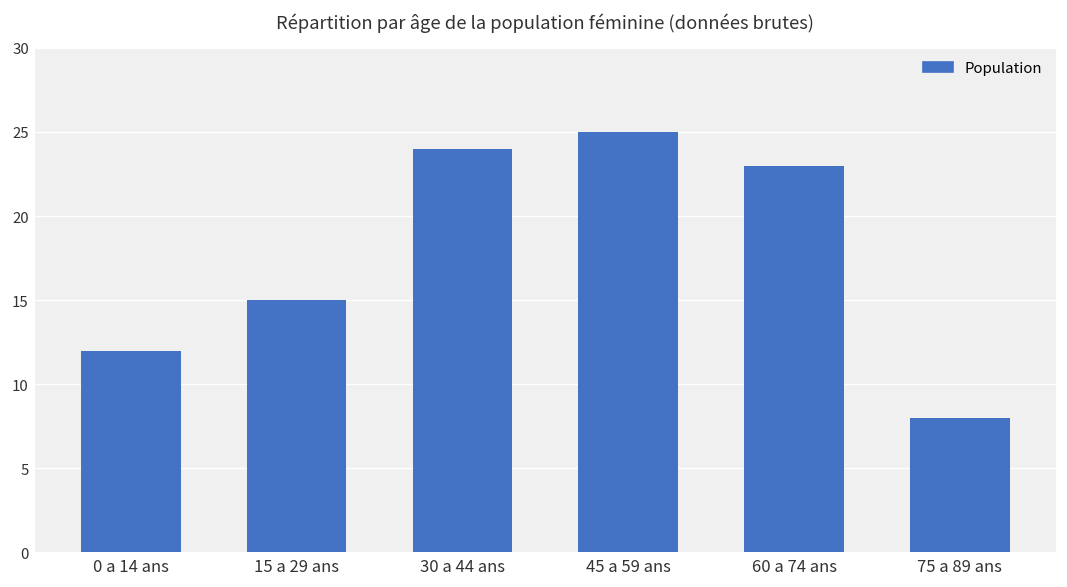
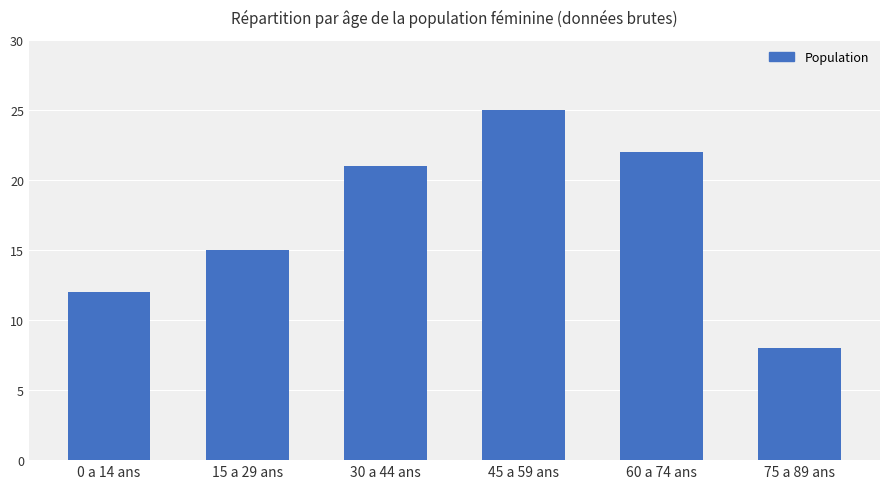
30 a 44 ans: 24 -> 21
60 a 74 ans: 23 -> 22
